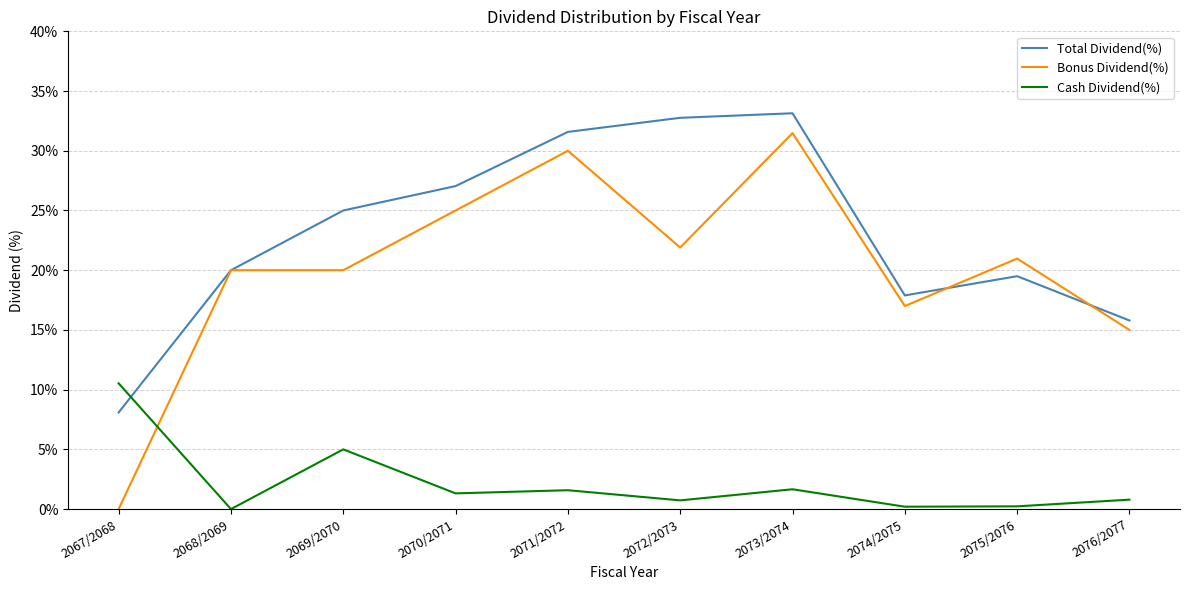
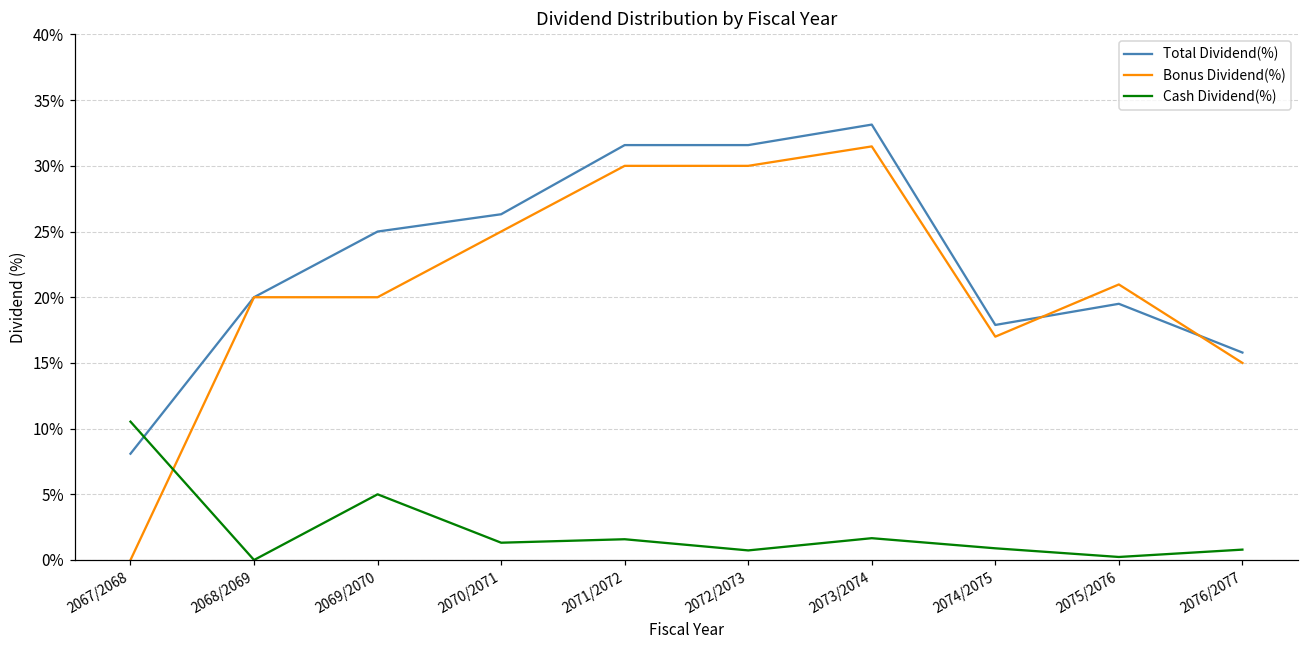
Total Dividend(%), 2070/2071: 27.0% -> 26.3%
Total Dividend(%), 2072/2073: 32.8% -> 31.6%
Bonus Dividend(%), 2072/2073: 21.9% -> 30.0%
Cash Dividend(%), 2074/2075: 0.2% -> 0.9%
